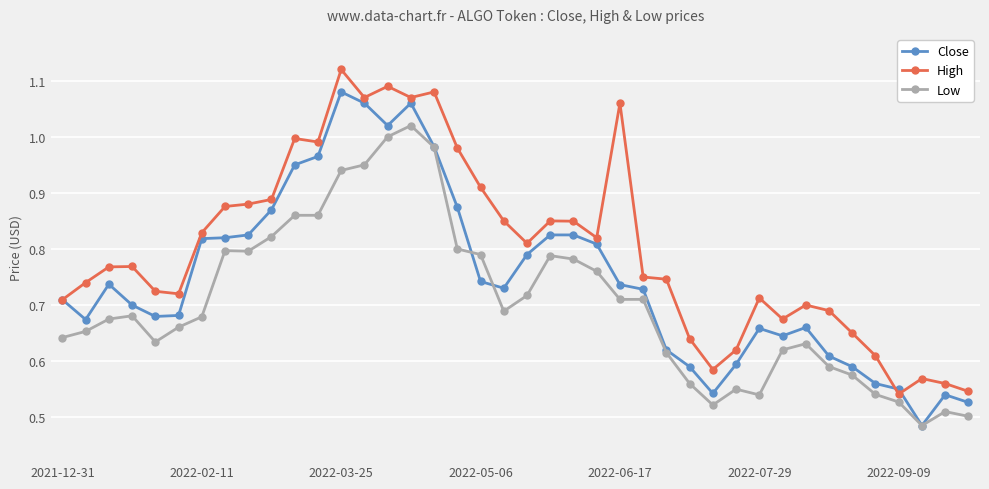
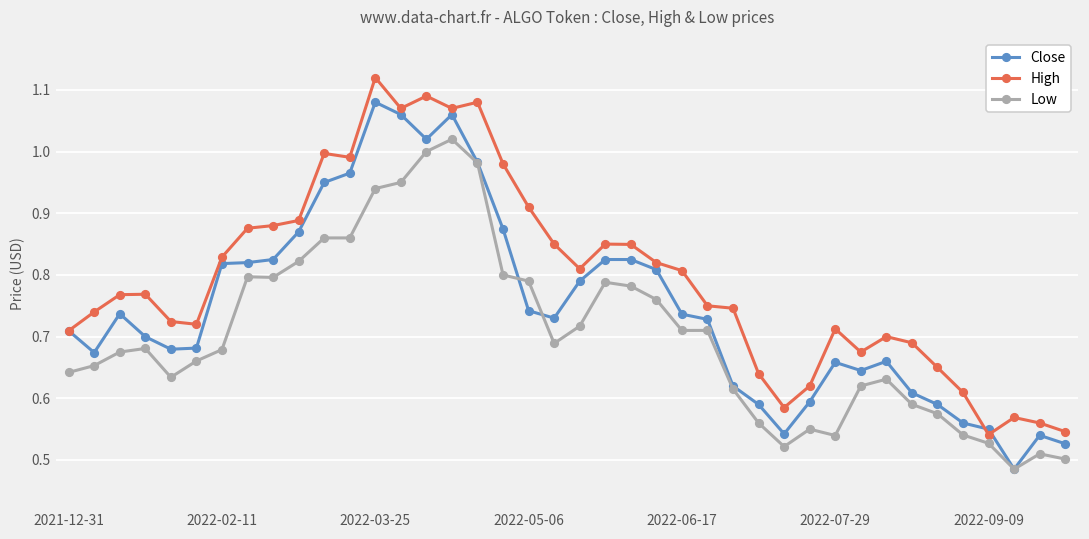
High, 2022-06-17: 1.06 -> 0.81
